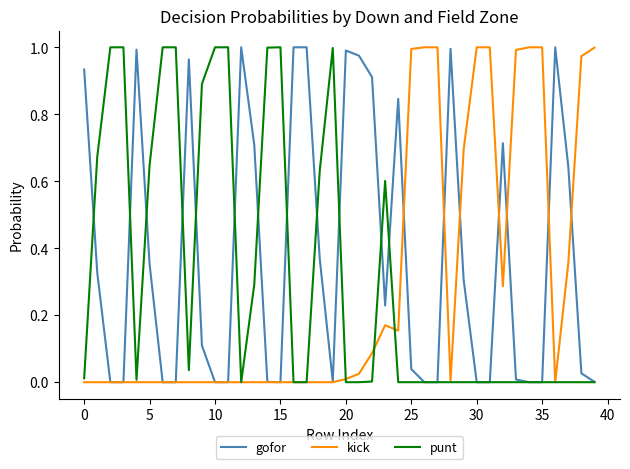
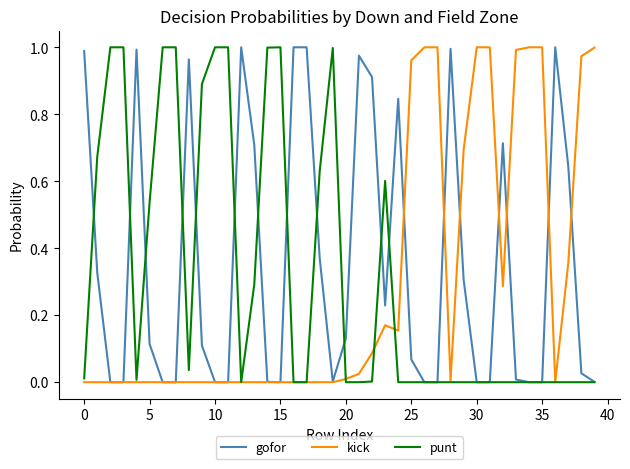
gofor, 0: 0.93 -> 0.99
gofor, 5: 0.35 -> 0.11
punt, 5: 0.65 -> 0.54
gofor, 20: 0.99 -> 0.13
gofor, 25: 0.04 -> 0.07
kick, 25: 1.00 -> 0.96
